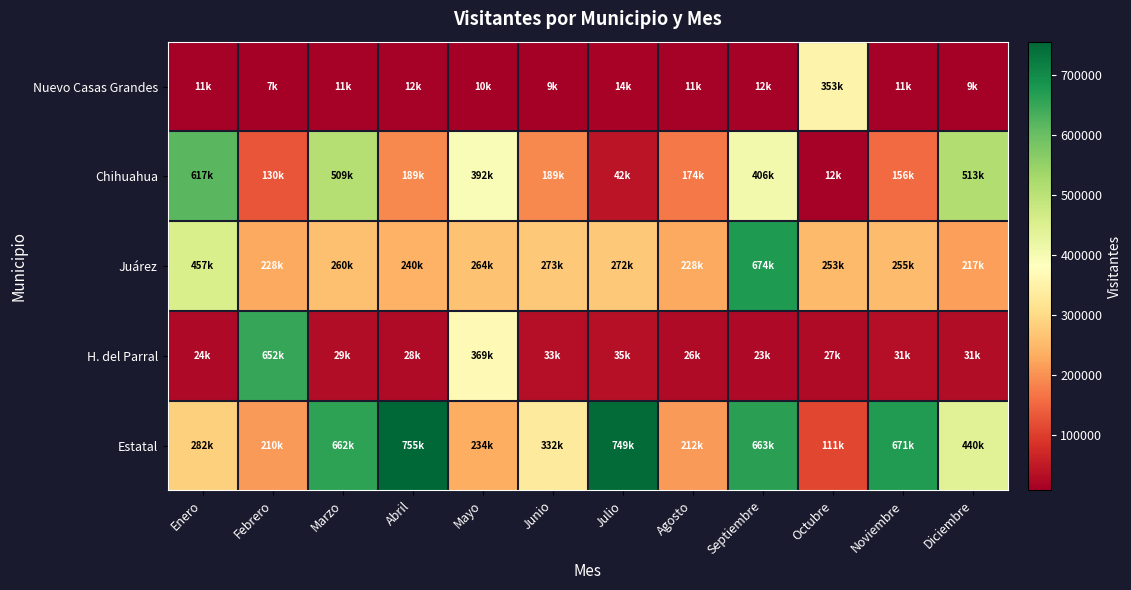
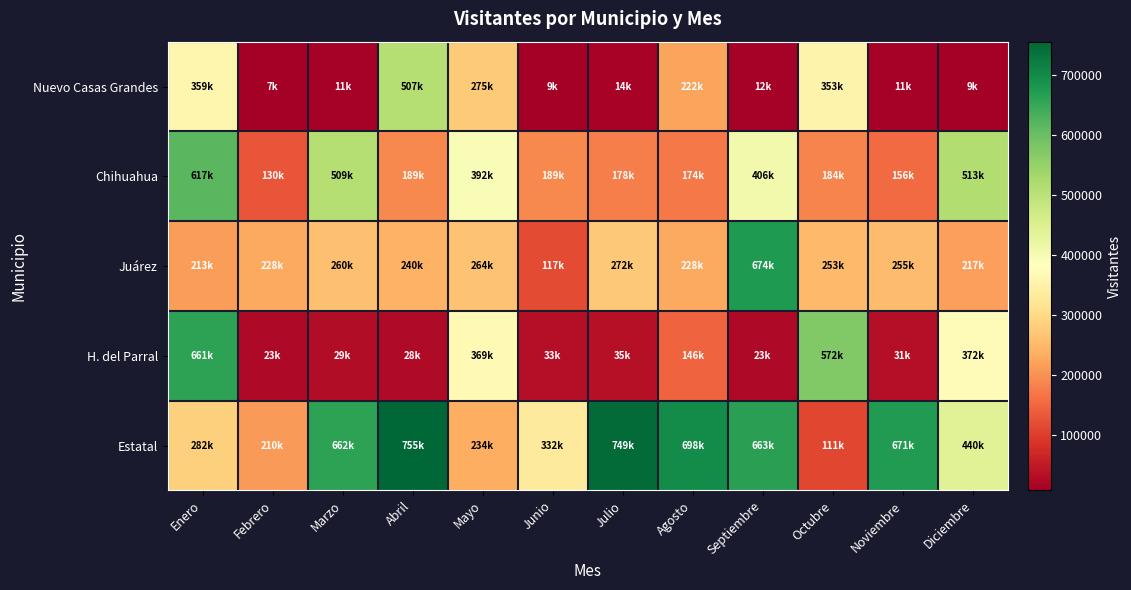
Nuevo Casas Grandes, Enero: 11k -> 359k
Nuevo Casas Grandes, Abril: 12k -> 507k
Nuevo Casas Grandes, Mayo: 10k -> 275k
Nuevo Casas Grandes, Agosto: 11k -> 222k
Chihuahua, Julio: 42k -> 178k
Chihuahua, Octubre: 12k -> 184k
Juárez, Enero: 457k -> 213k
Juárez, Junio: 273k -> 117k
H. del Parral, Enero: 24k -> 661k
H. del Parral, Febrero: 652k -> 23k
H. del Parral, Agosto: 26k -> 146k
H. del Parral, Octubre: 27k -> 572k
H. del Parral, Diciembre: 31k -> 372k
Estatal, Agosto: 212k -> 698k
